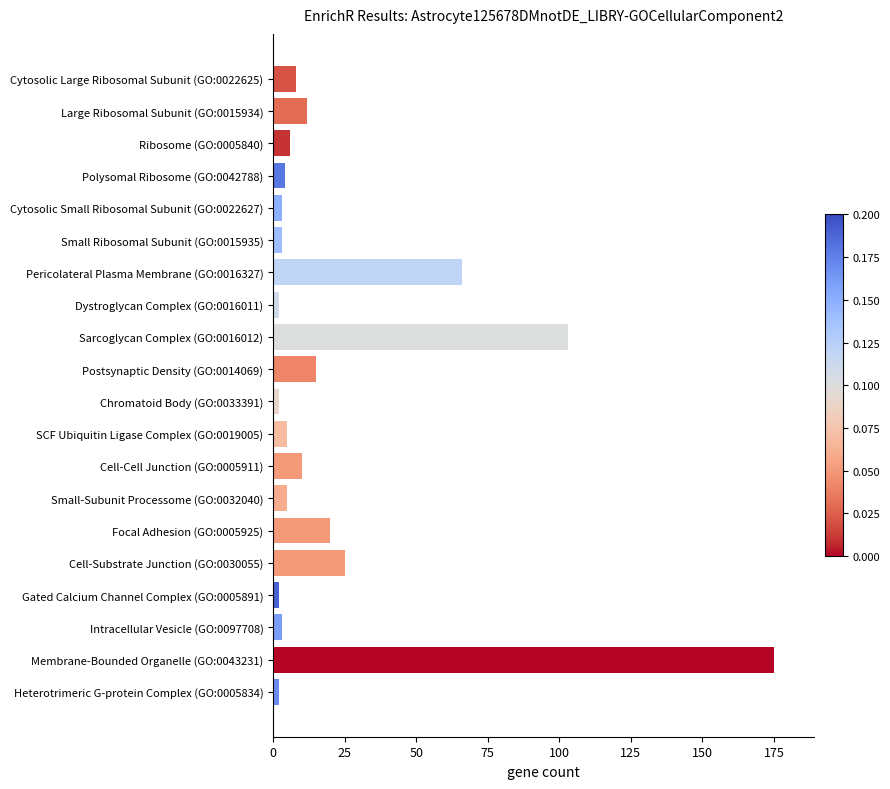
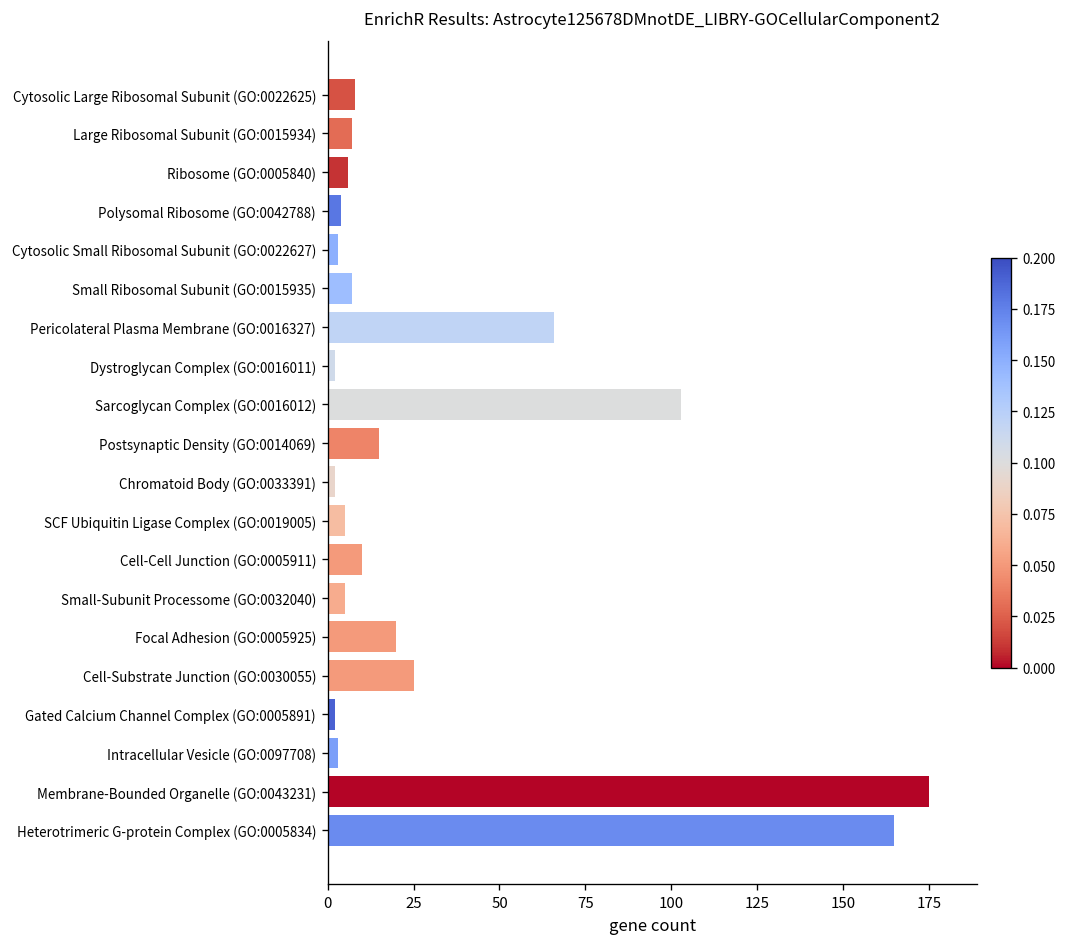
Large Ribosomal Subunit (GO:0015934): 12 -> 7
Small Ribosomal Subunit (GO:0015935): 3 -> 7
Heterotrimeric G-protein Complex (GO:0005834): 2 -> 165
